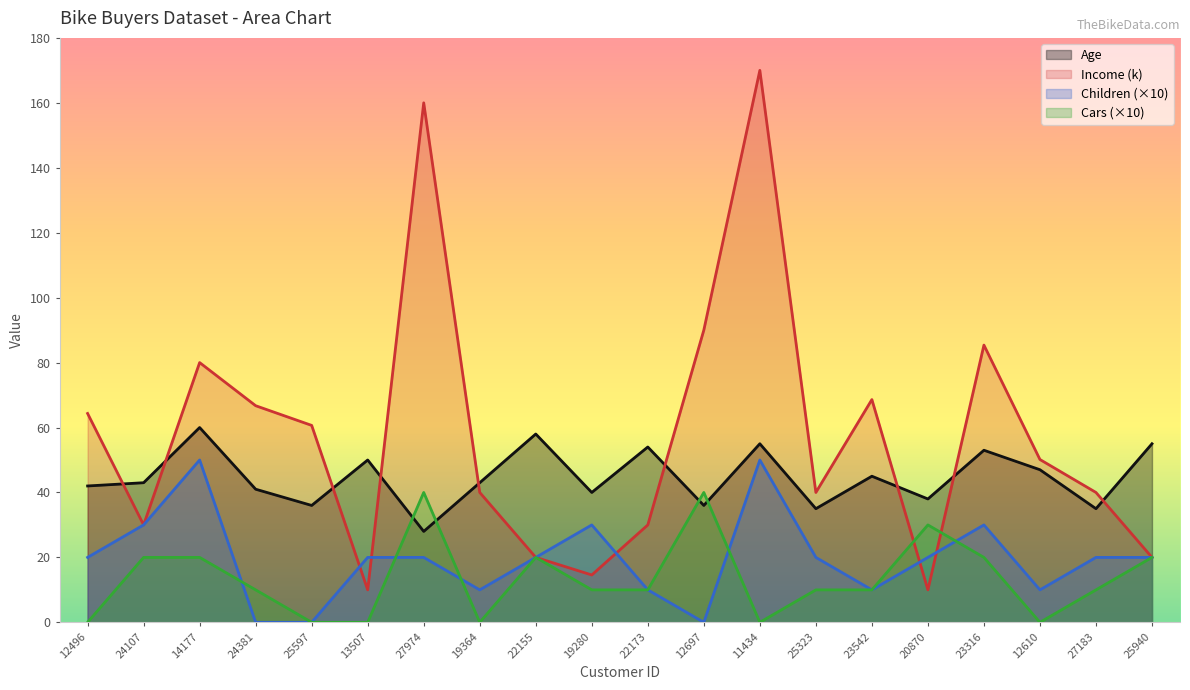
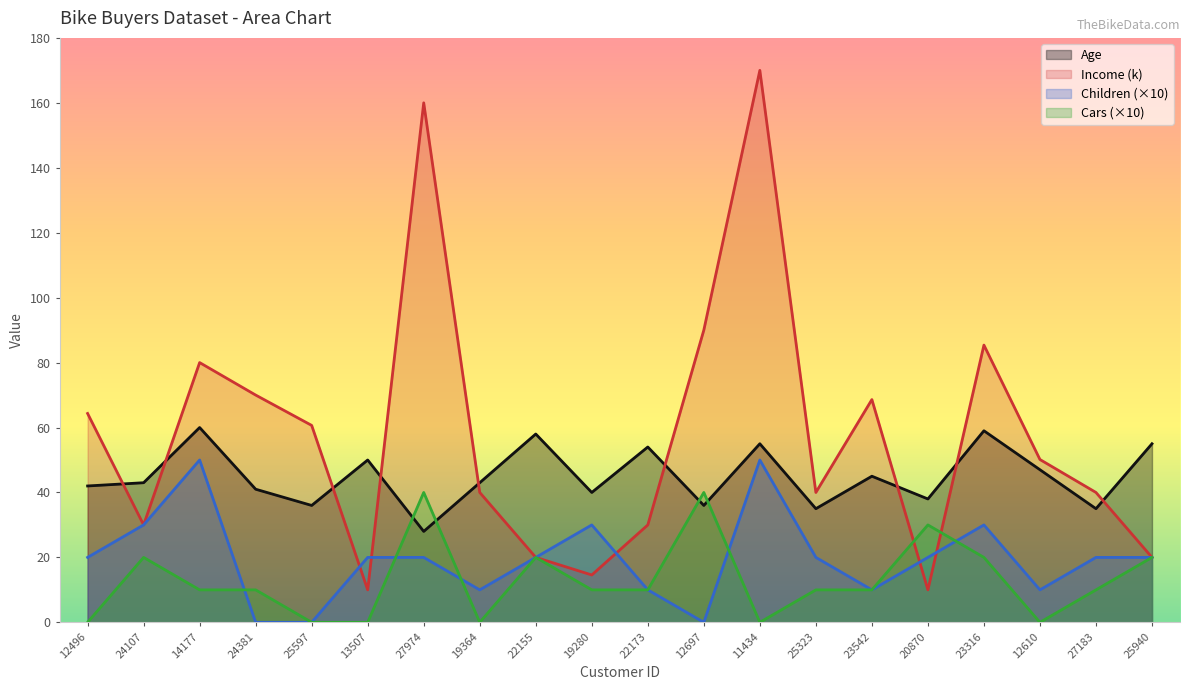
Cars (×10), 14177: 20 -> 10
Income (k), 24381: 67 -> 70
Age, 23316: 53 -> 59
